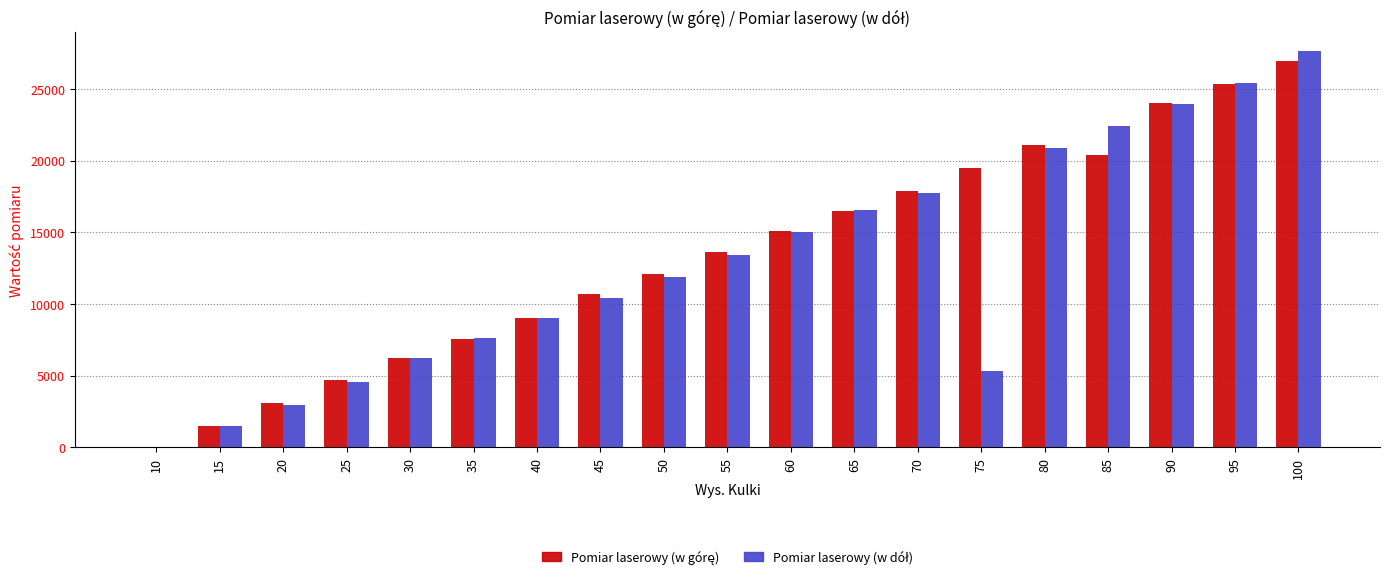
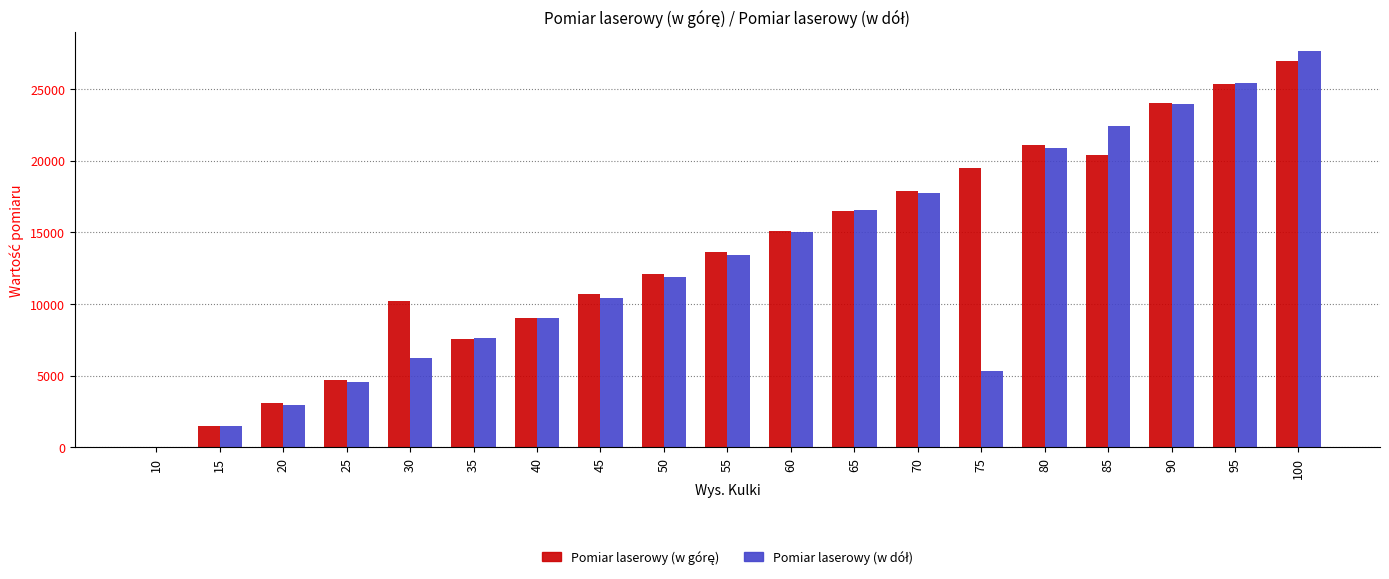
Pomiar laserowy (w górę), 30: 6200 -> 10200
